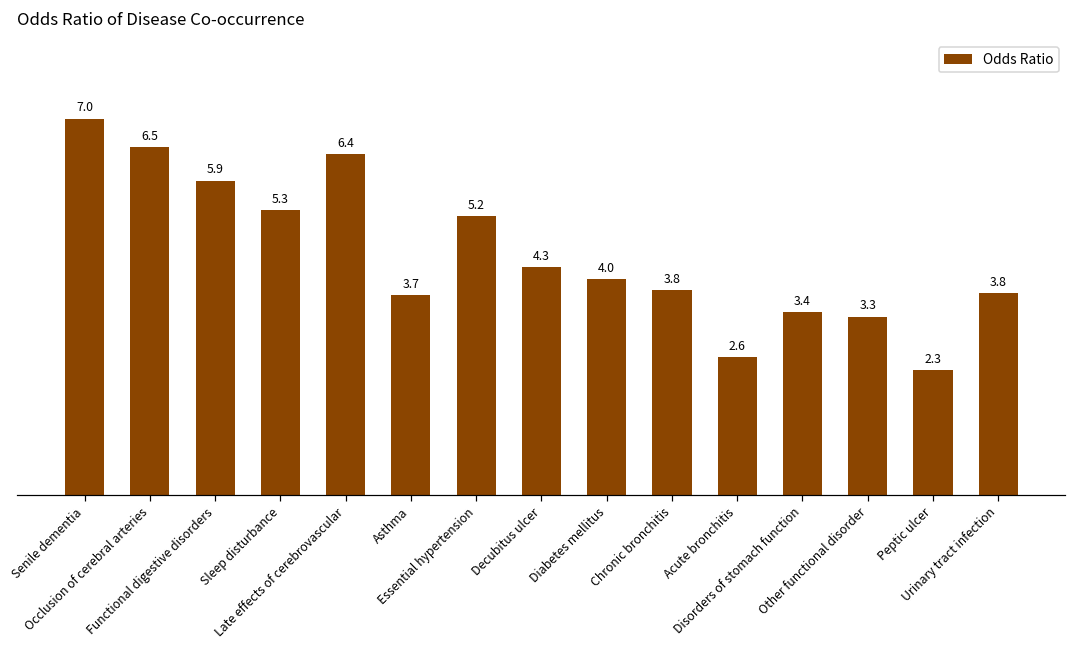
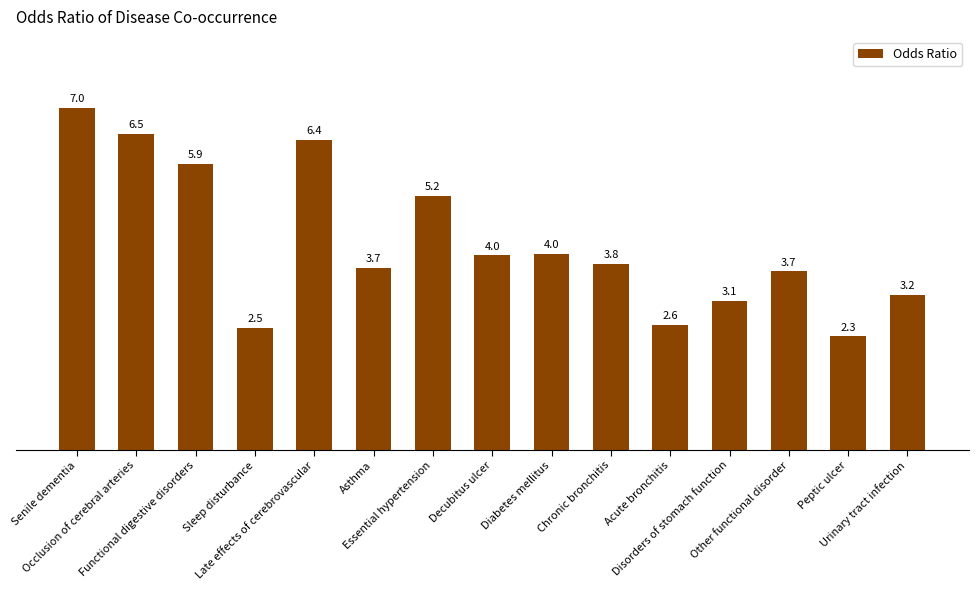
Sleep disturbance: 5.3 -> 2.5
Decubitus ulcer: 4.3 -> 4.0
Disorders of stomach function: 3.4 -> 3.1
Other functional disorder: 3.3 -> 3.7
Urinary tract infection: 3.8 -> 3.2
